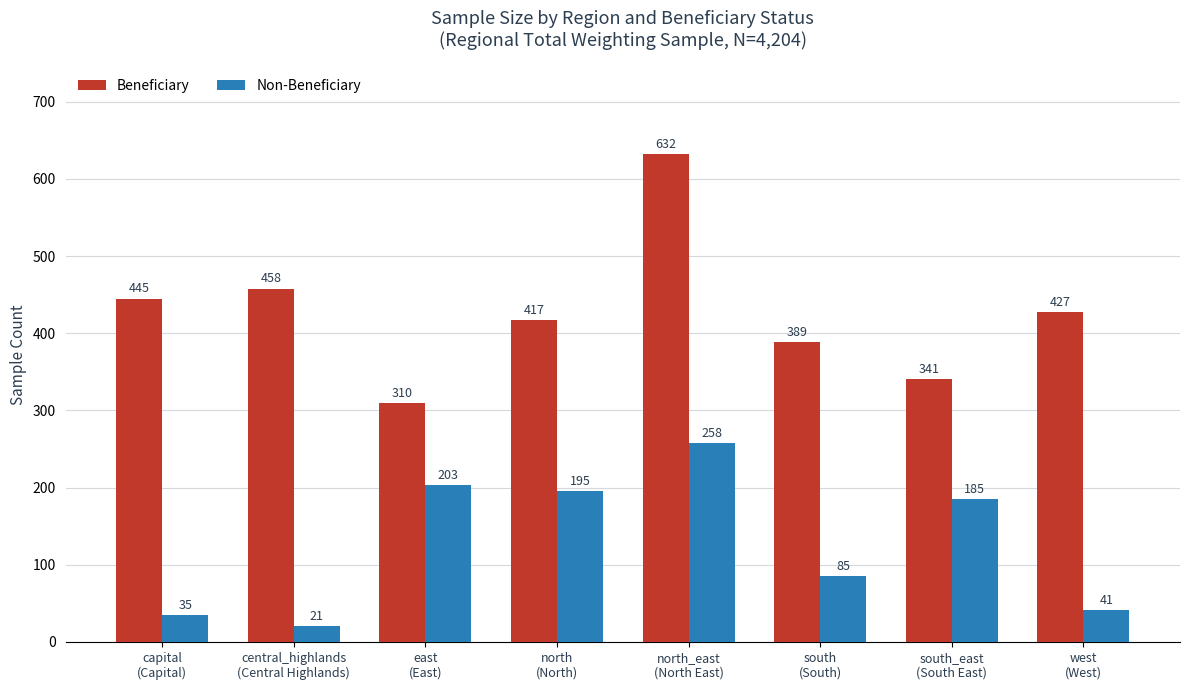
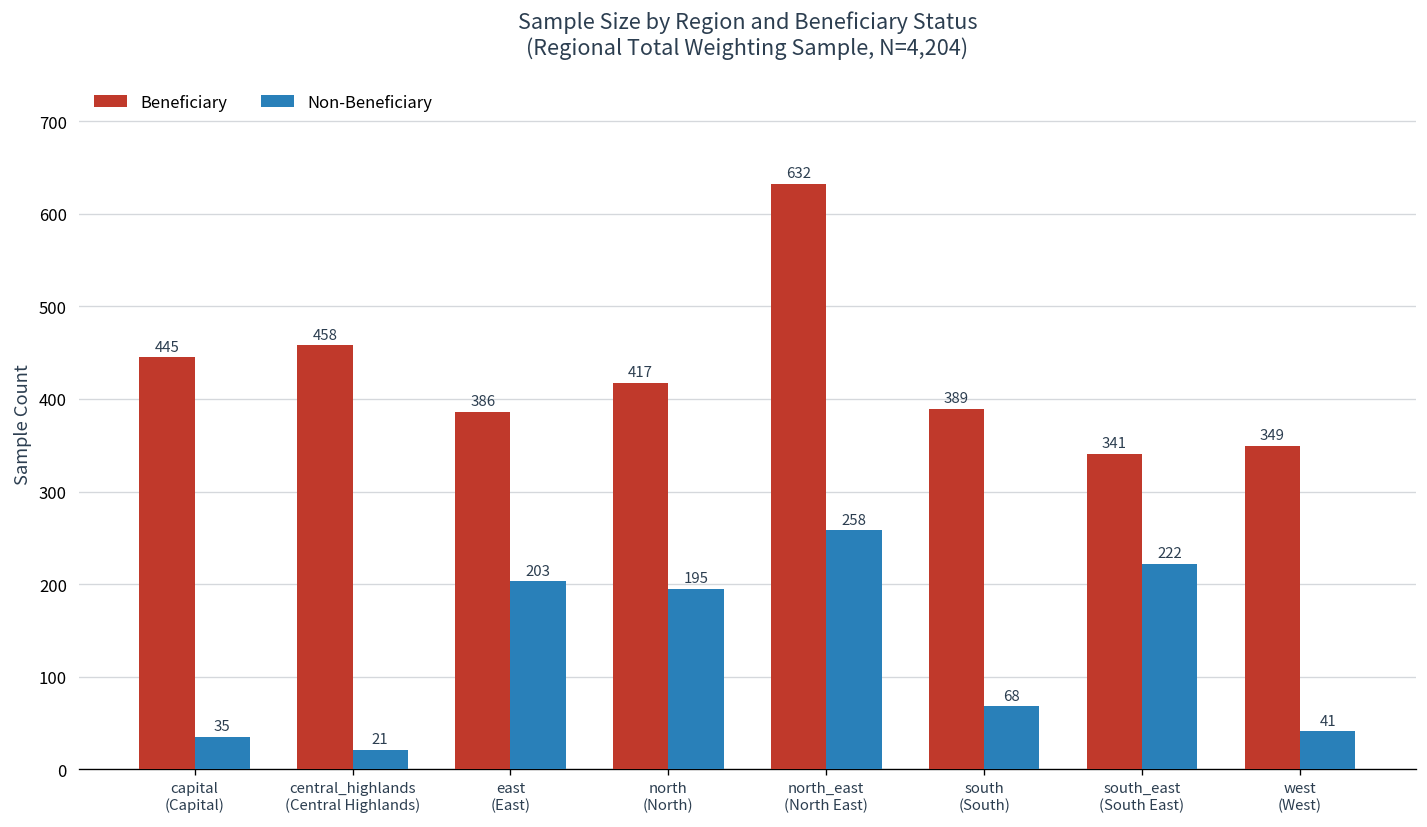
Beneficiary, east (East): 310 -> 386
Non-Beneficiary, south (South): 85 -> 68
Non-Beneficiary, south_east (South East): 185 -> 222
Beneficiary, west (West): 427 -> 349
